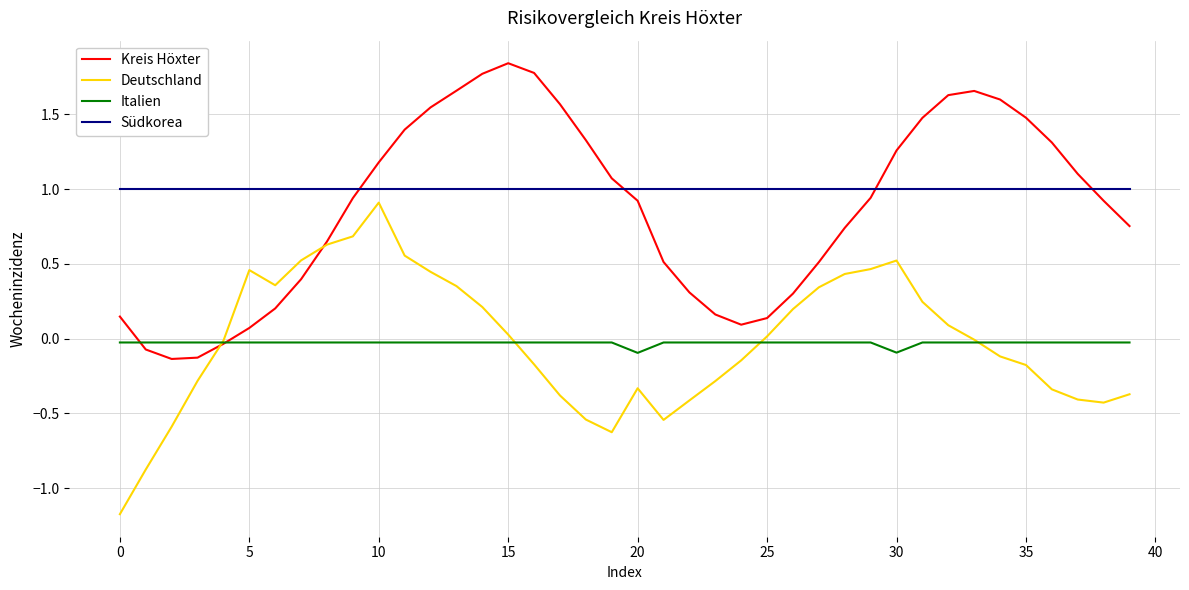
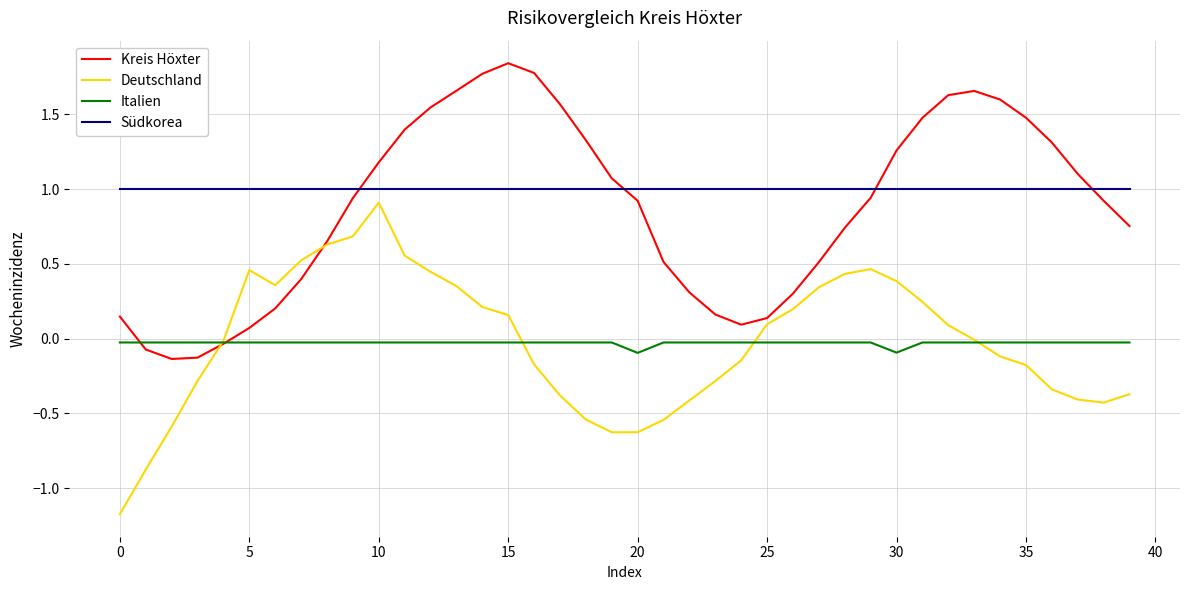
Deutschland, 15: 0.03 -> 0.16
Deutschland, 20: -0.33 -> -0.63
Deutschland, 25: 0.01 -> 0.10
Deutschland, 30: 0.52 -> 0.38
